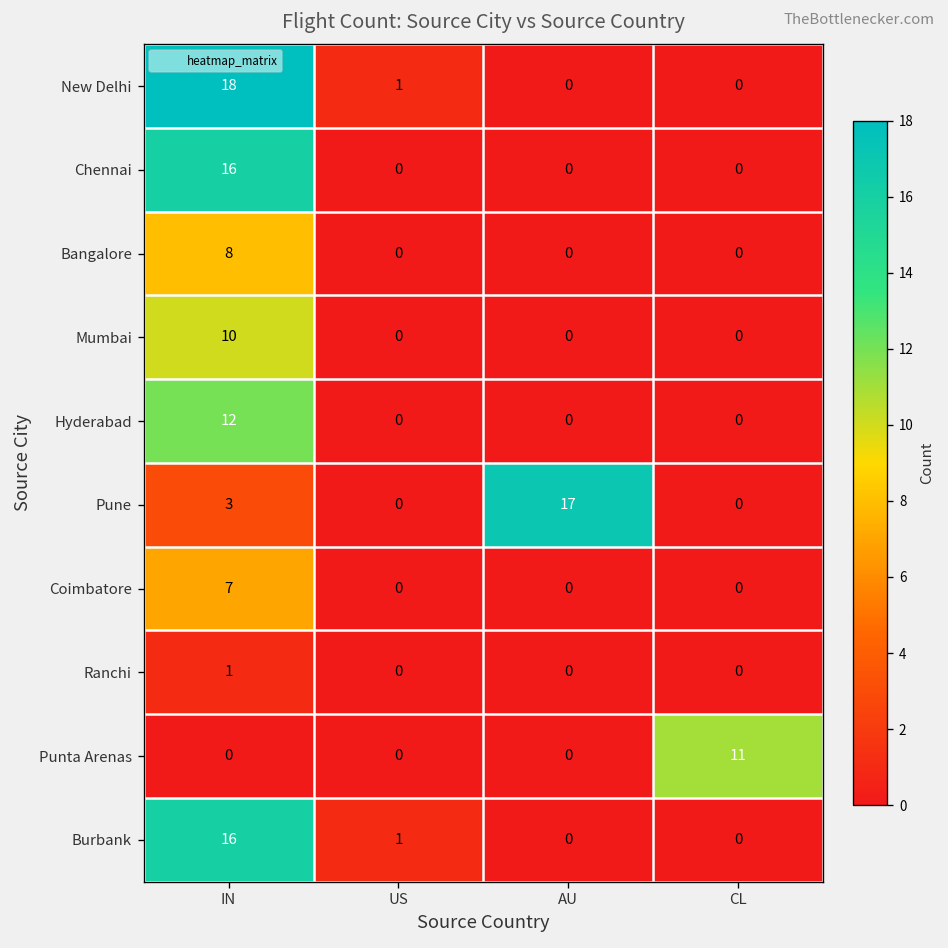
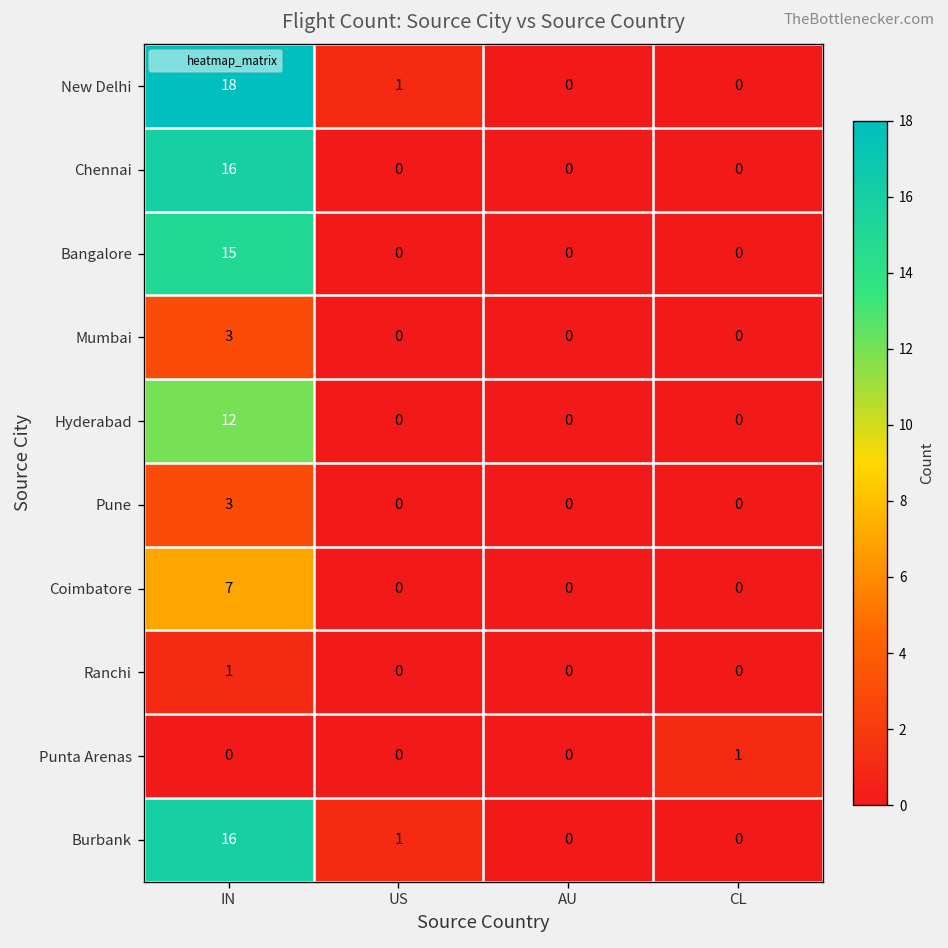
Bangalore, IN: 8 -> 15
Mumbai, IN: 10 -> 3
Pune, AU: 17 -> 0
Punta Arenas, CL: 11 -> 1
